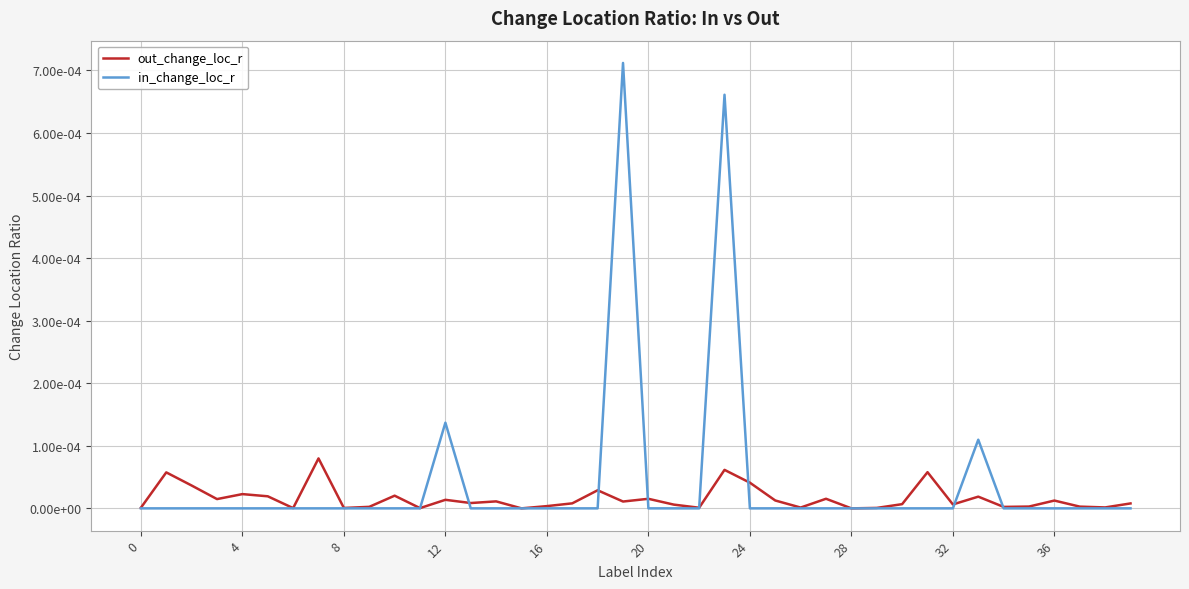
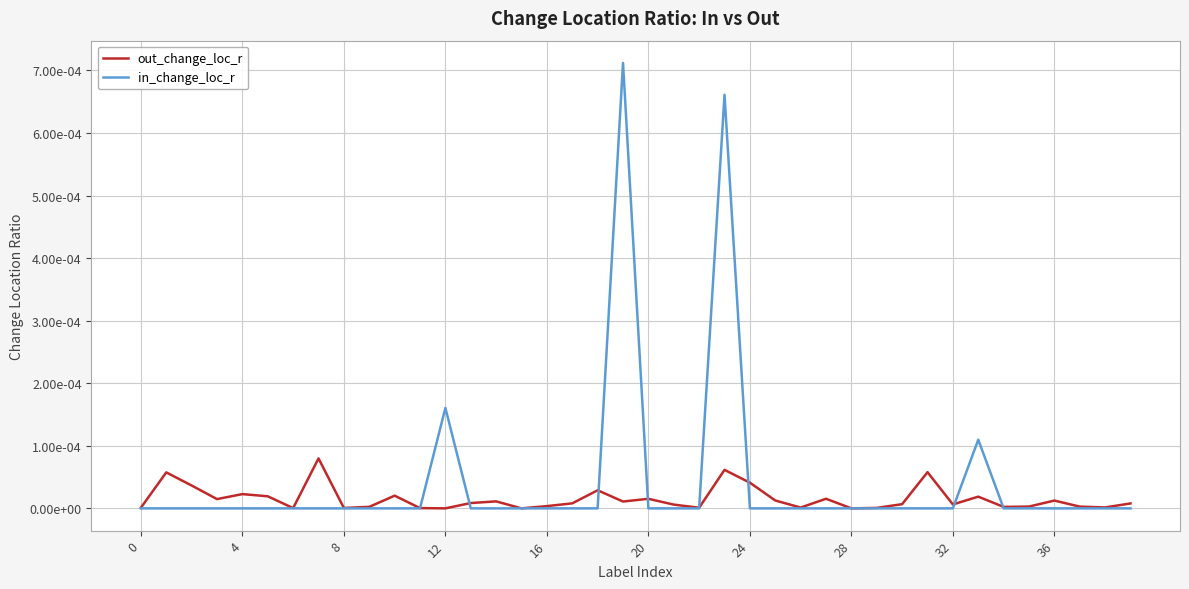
out_change_loc_r, 12: 0.00001 -> 0.00000
in_change_loc_r, 12: 0.00014 -> 0.00016
